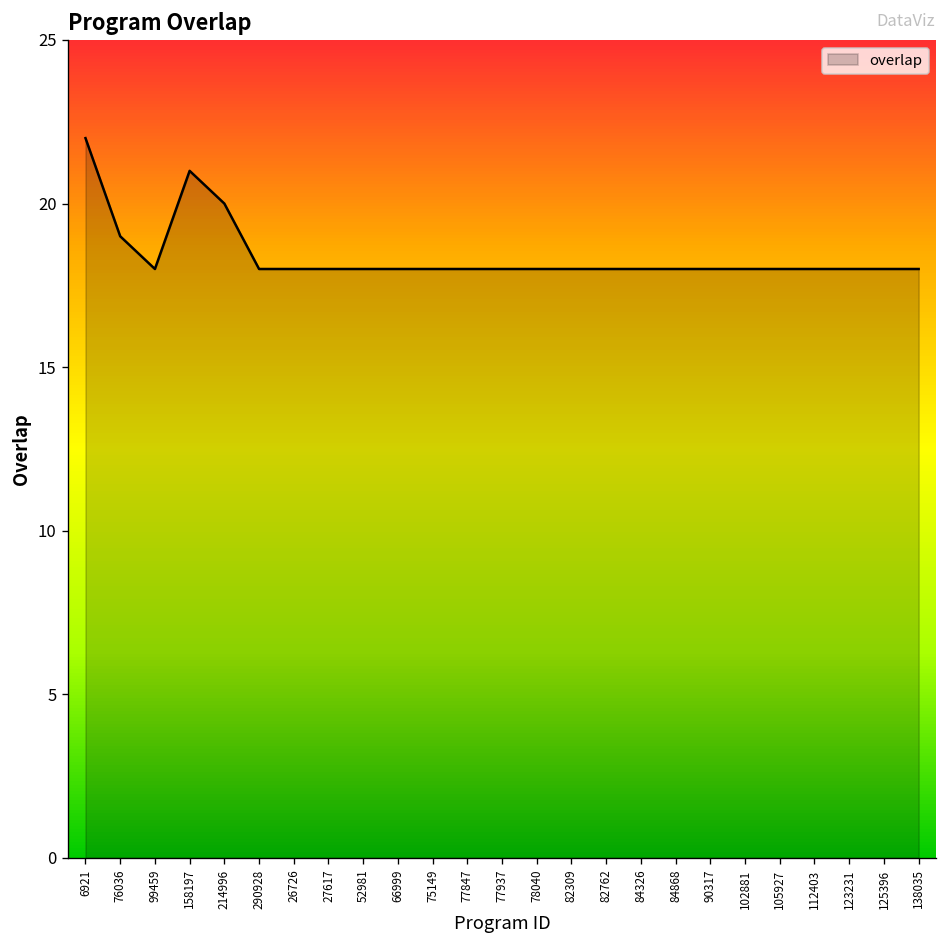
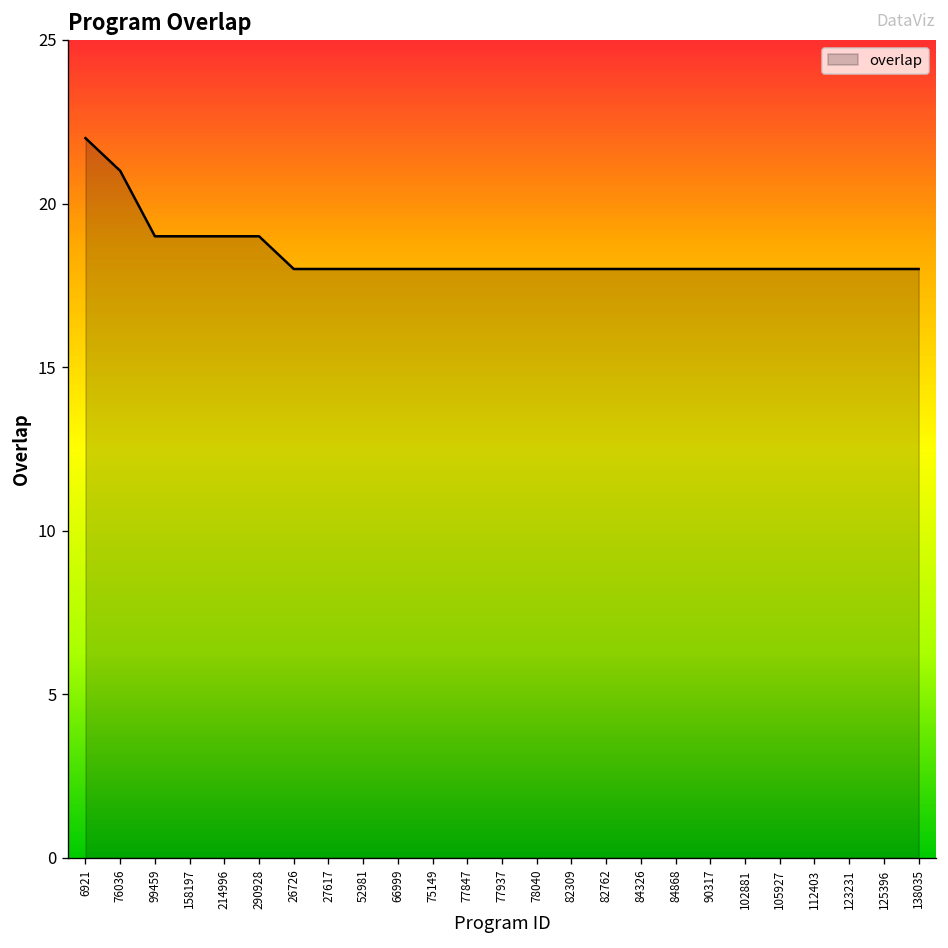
76036: 19 -> 21
99459: 18 -> 19
158197: 21 -> 19
214996: 20 -> 19
290928: 18 -> 19
